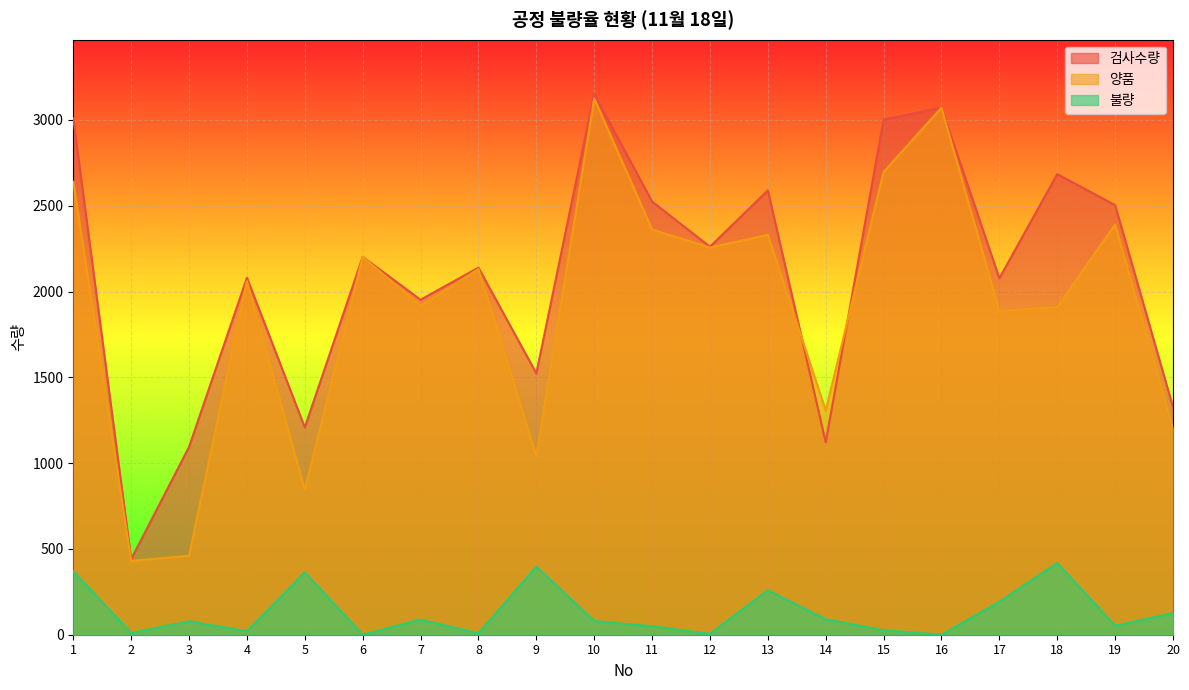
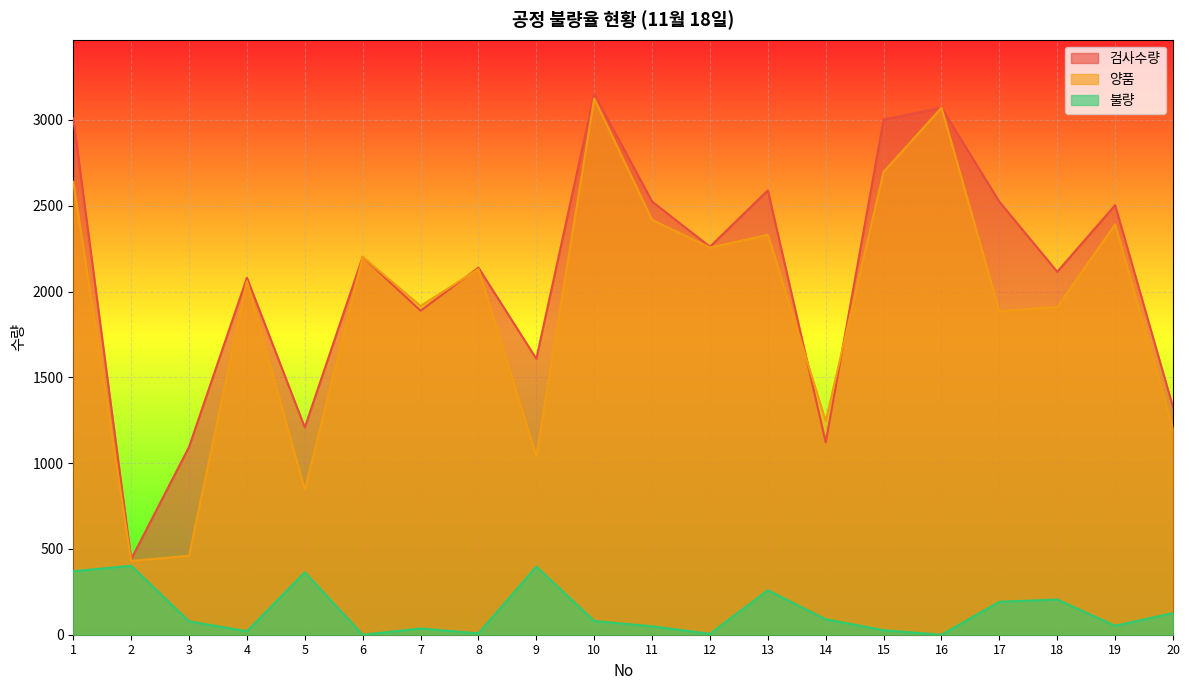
불량, 2: 10 -> 400
검사수량, 7: 1950 -> 1890
불량, 7: 90 -> 40
검사수량, 9: 1520 -> 1610
양품, 11: 2360 -> 2420
양품, 14: 1310 -> 1250
검사수량, 17: 2080 -> 2520
검사수량, 18: 2680 -> 2120
불량, 18: 420 -> 210
